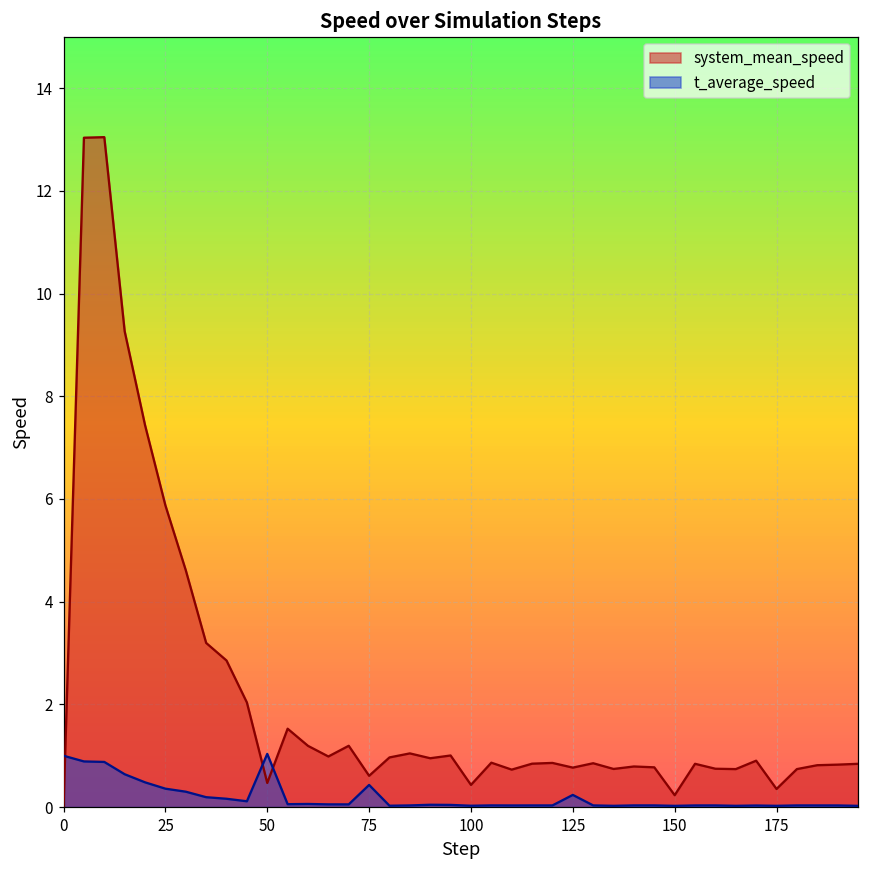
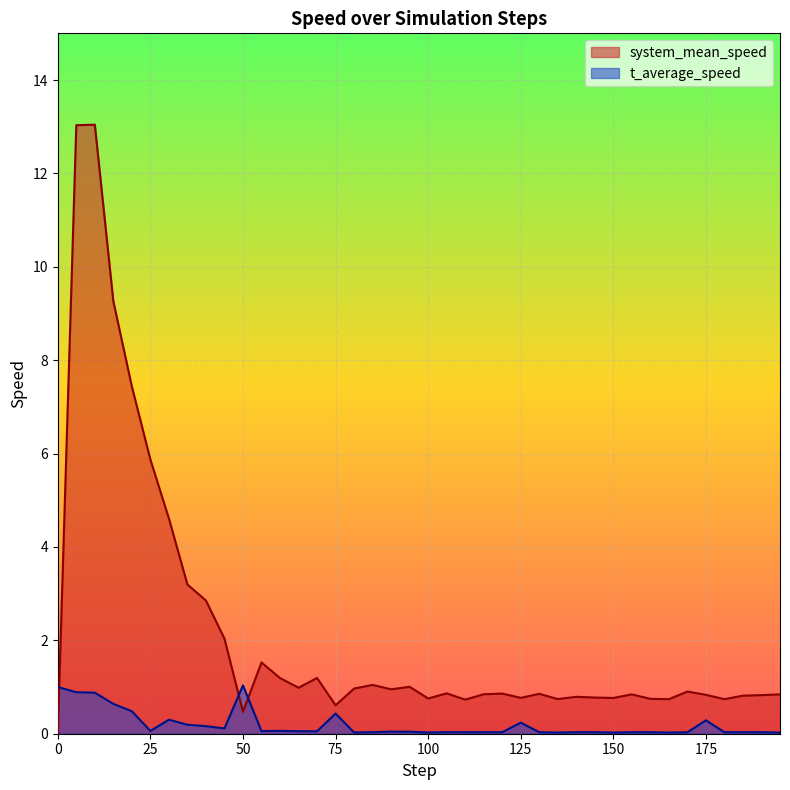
t_average_speed, 25: 0.4 -> 0.1
system_mean_speed, 100: 0.4 -> 0.8
system_mean_speed, 150: 0.2 -> 0.8
system_mean_speed, 175: 0.4 -> 0.8
t_average_speed, 175: 0.0 -> 0.3
